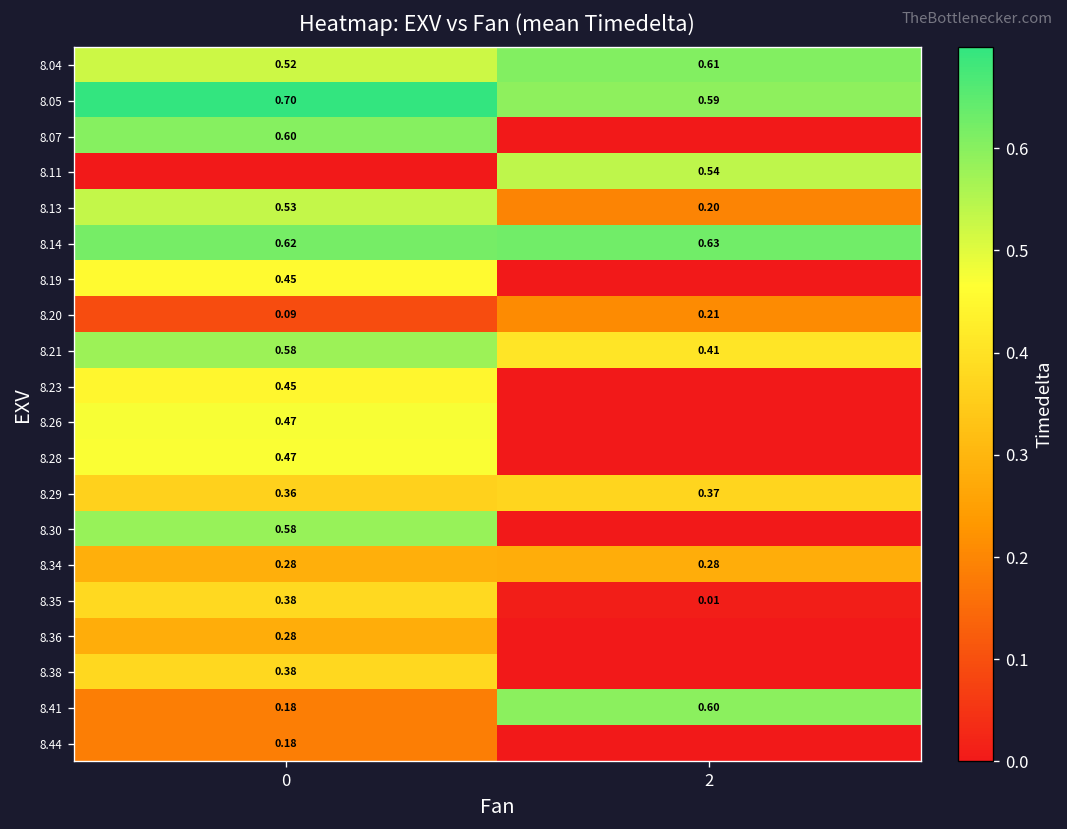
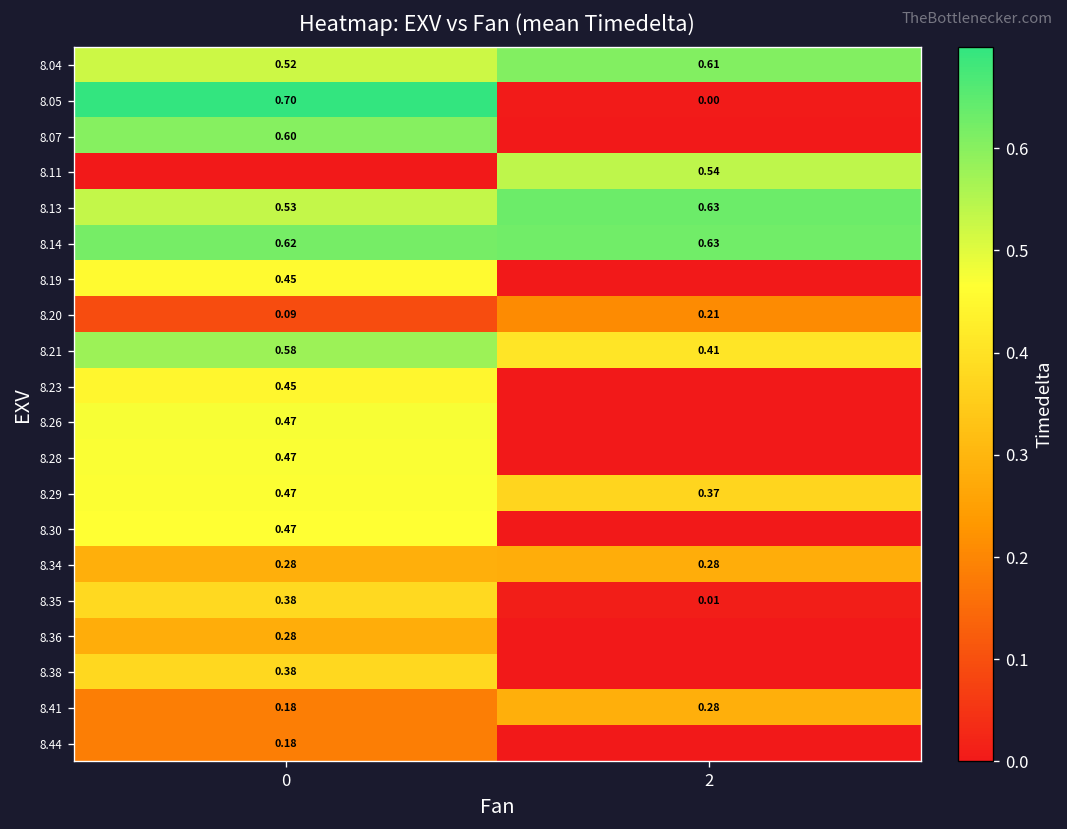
8.05, 2: 0.59 -> 0.00
8.13, 2: 0.20 -> 0.63
8.29, 0: 0.36 -> 0.47
8.30, 0: 0.58 -> 0.47
8.41, 2: 0.60 -> 0.28
